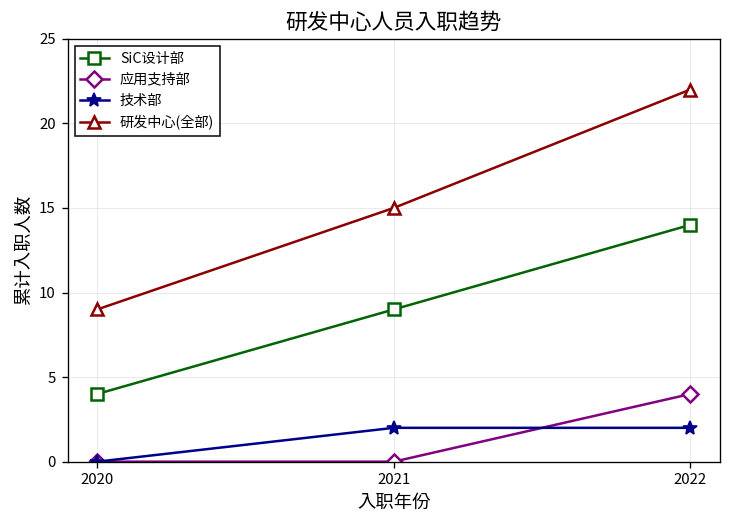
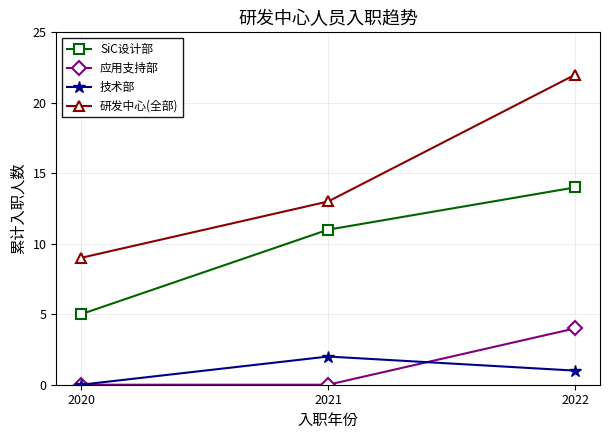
SiC设计部, 2020: 4 -> 5
SiC设计部, 2021: 9 -> 11
研发中心(全部), 2021: 15 -> 13
技术部, 2022: 2 -> 1
